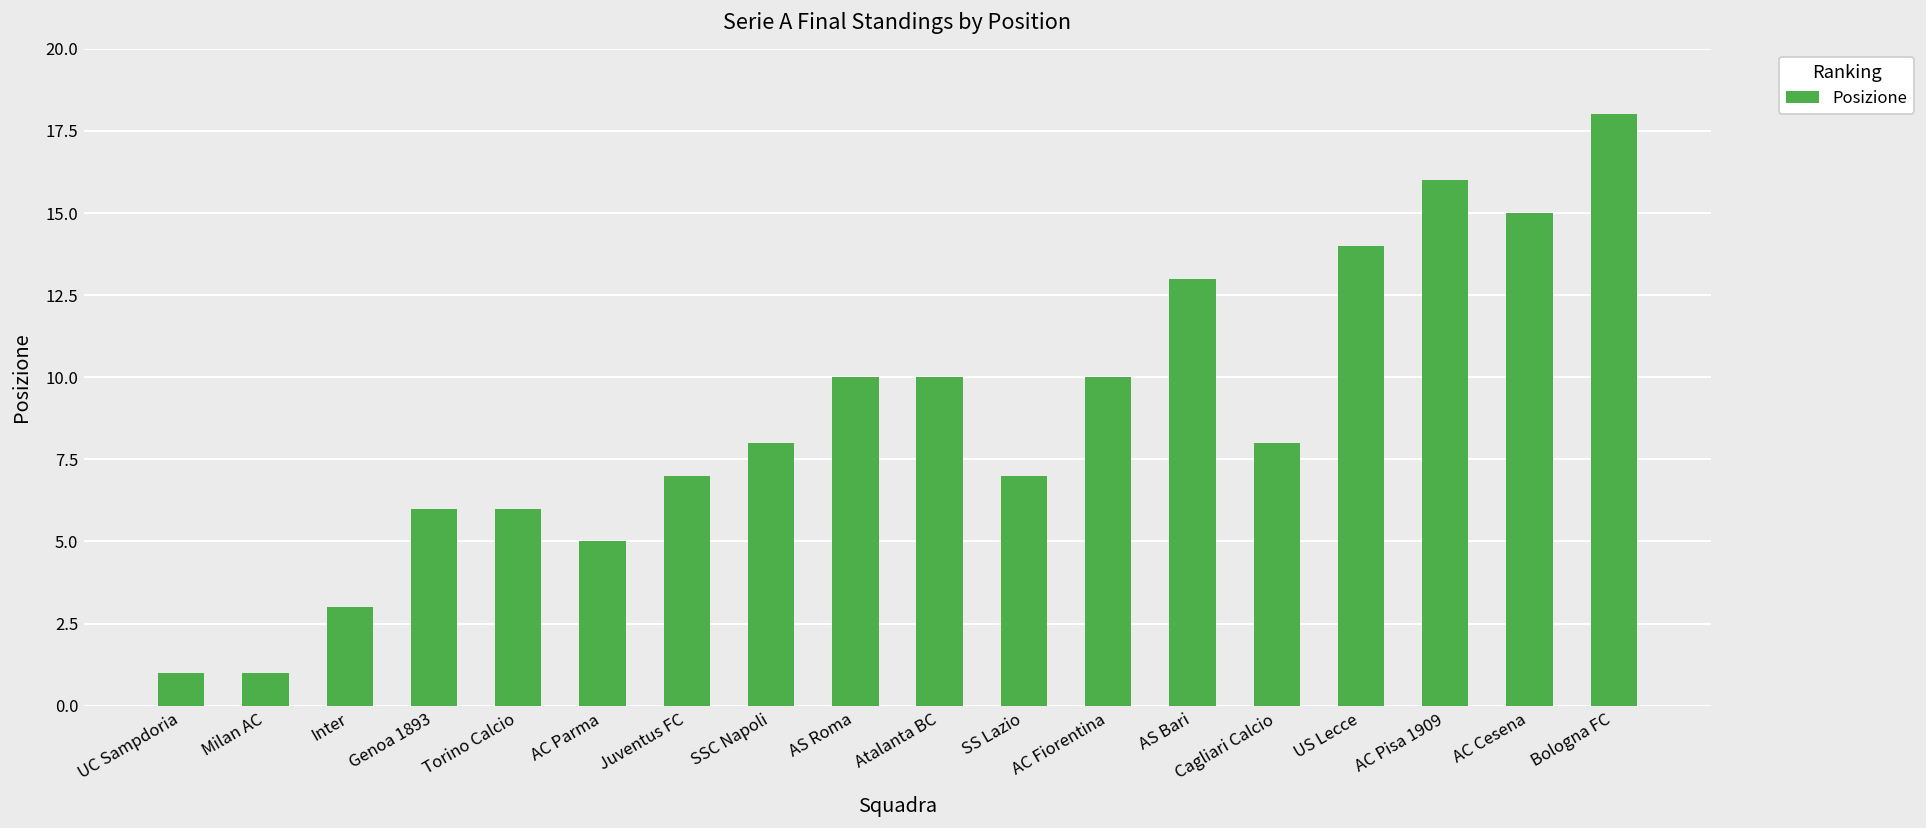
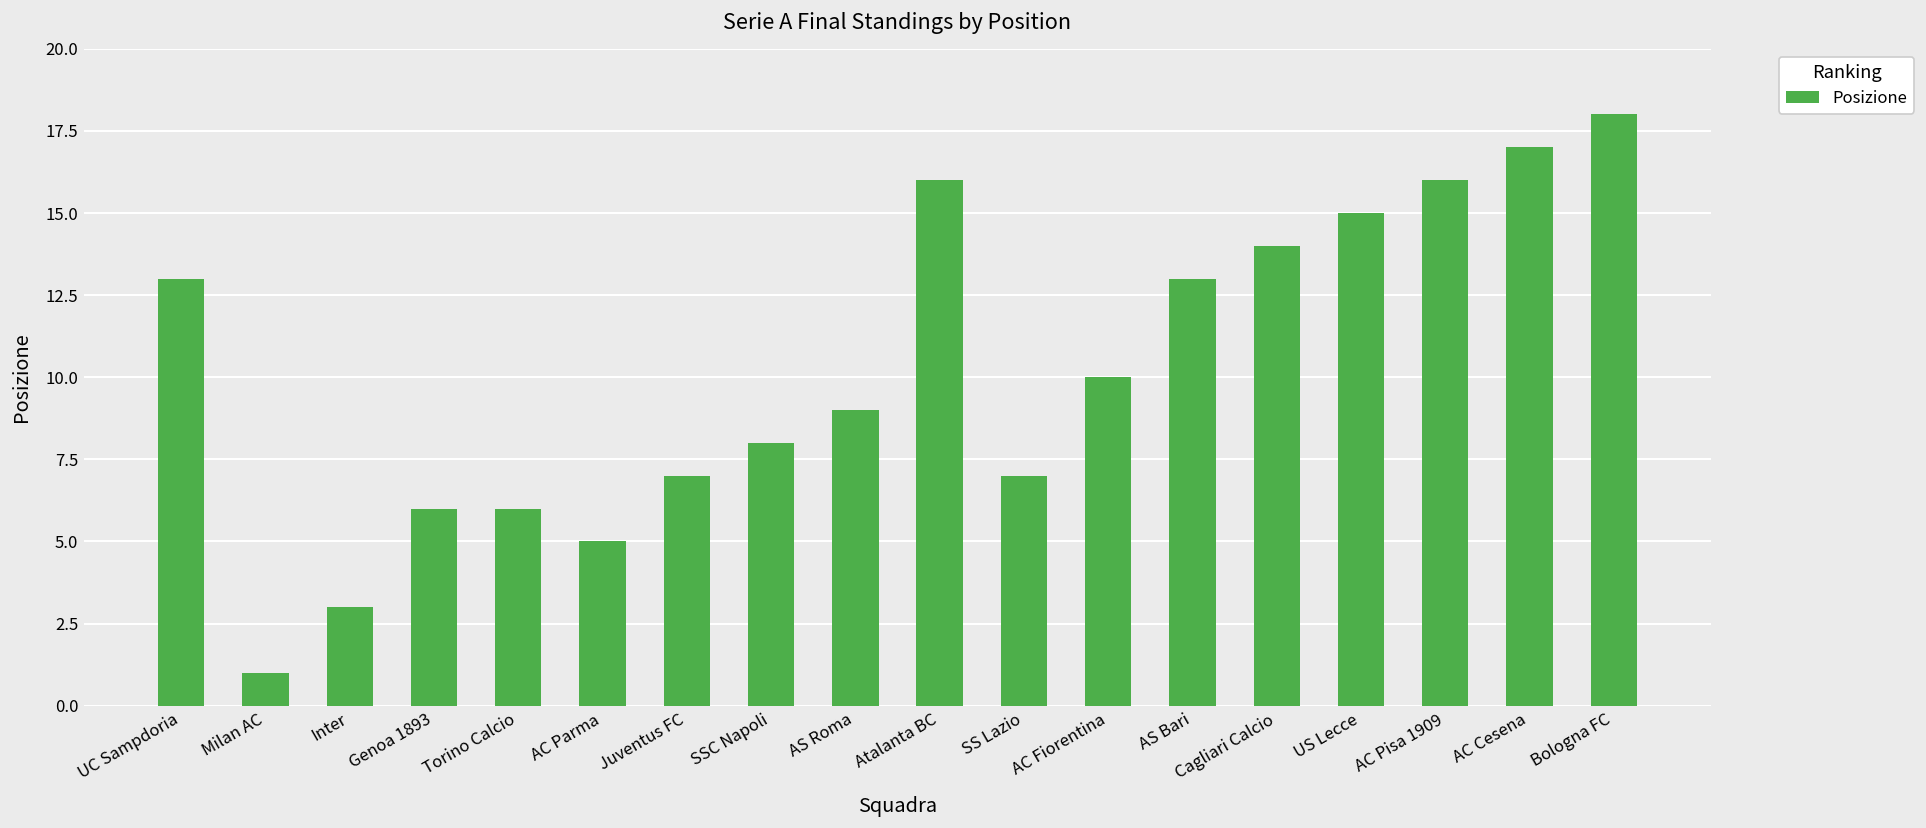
UC Sampdoria: 1 -> 13
AS Roma: 10 -> 9
Atalanta BC: 10 -> 16
Cagliari Calcio: 8 -> 14
US Lecce: 14 -> 15
AC Cesena: 15 -> 17
